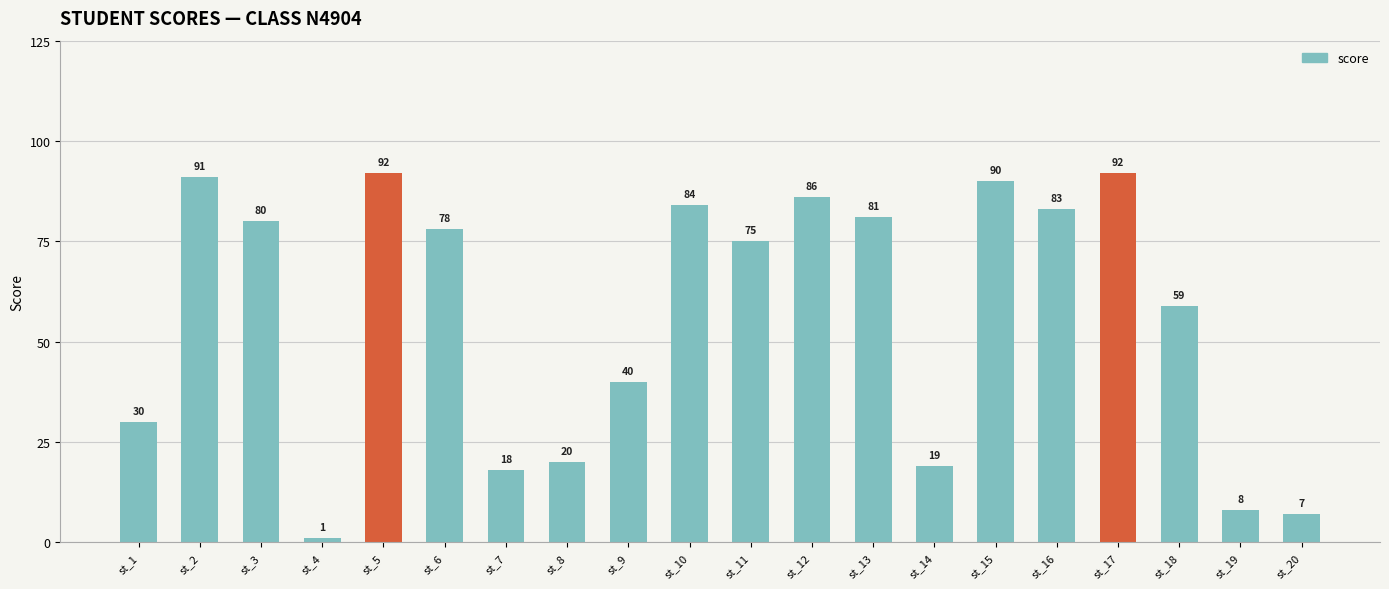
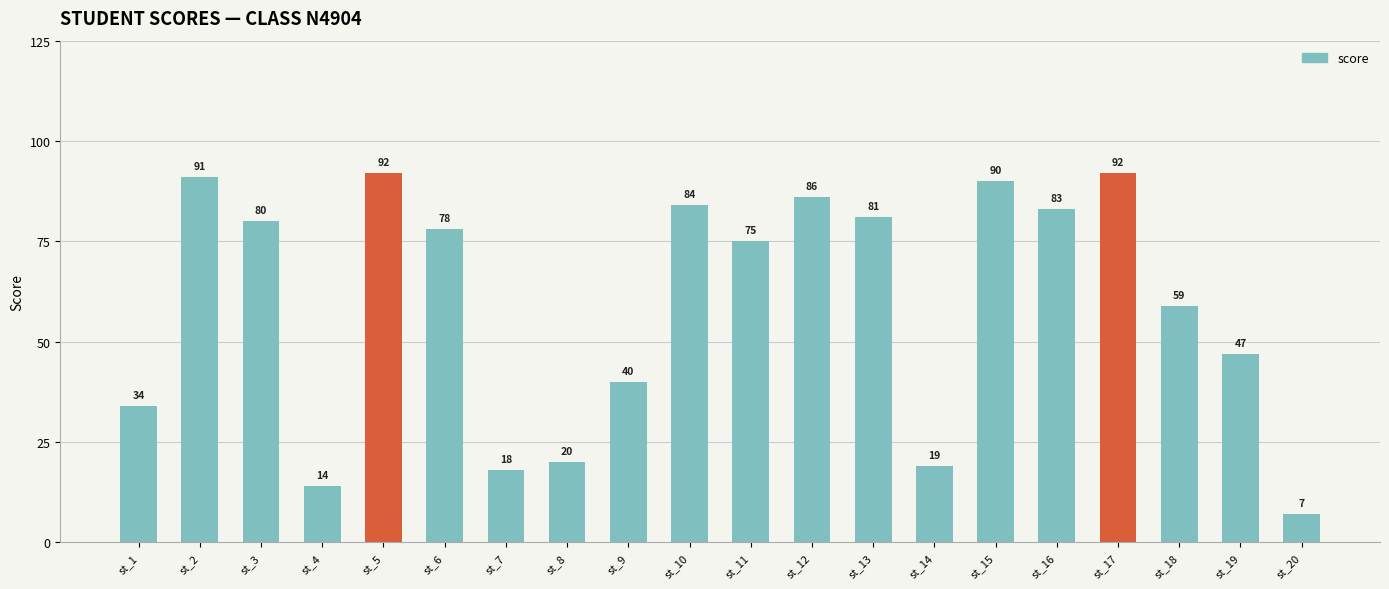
st_1: 30 -> 34
st_4: 1 -> 14
st_19: 8 -> 47
